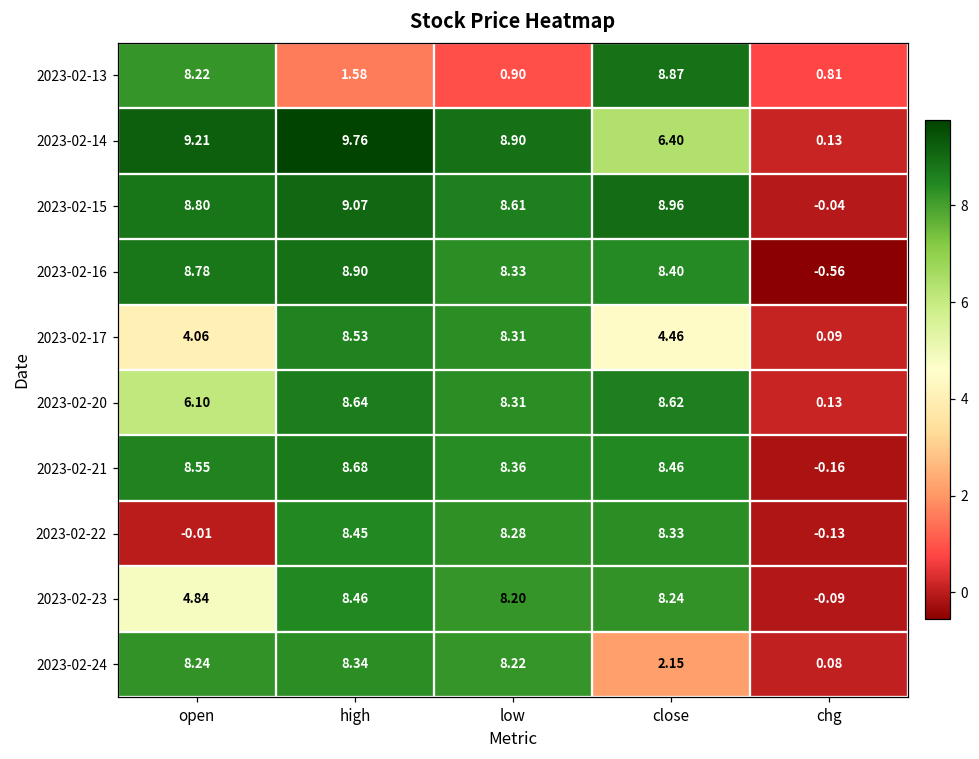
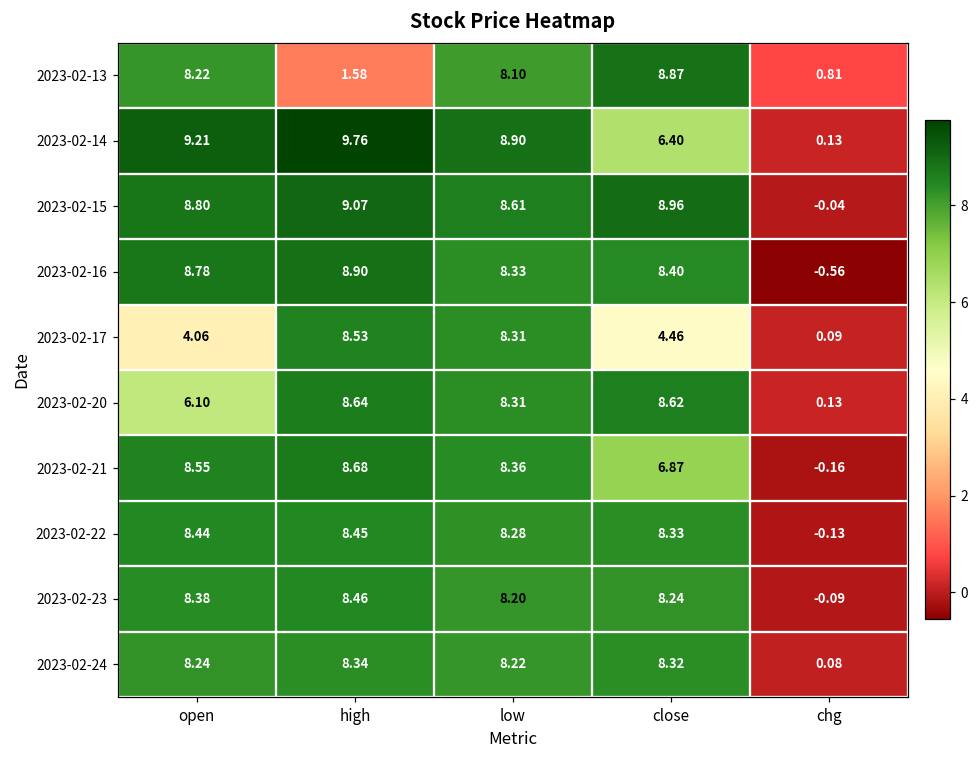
2023-02-13, low: 0.90 -> 8.10
2023-02-21, close: 8.46 -> 6.87
2023-02-22, open: -0.01 -> 8.44
2023-02-23, open: 4.84 -> 8.38
2023-02-24, close: 2.15 -> 8.32
